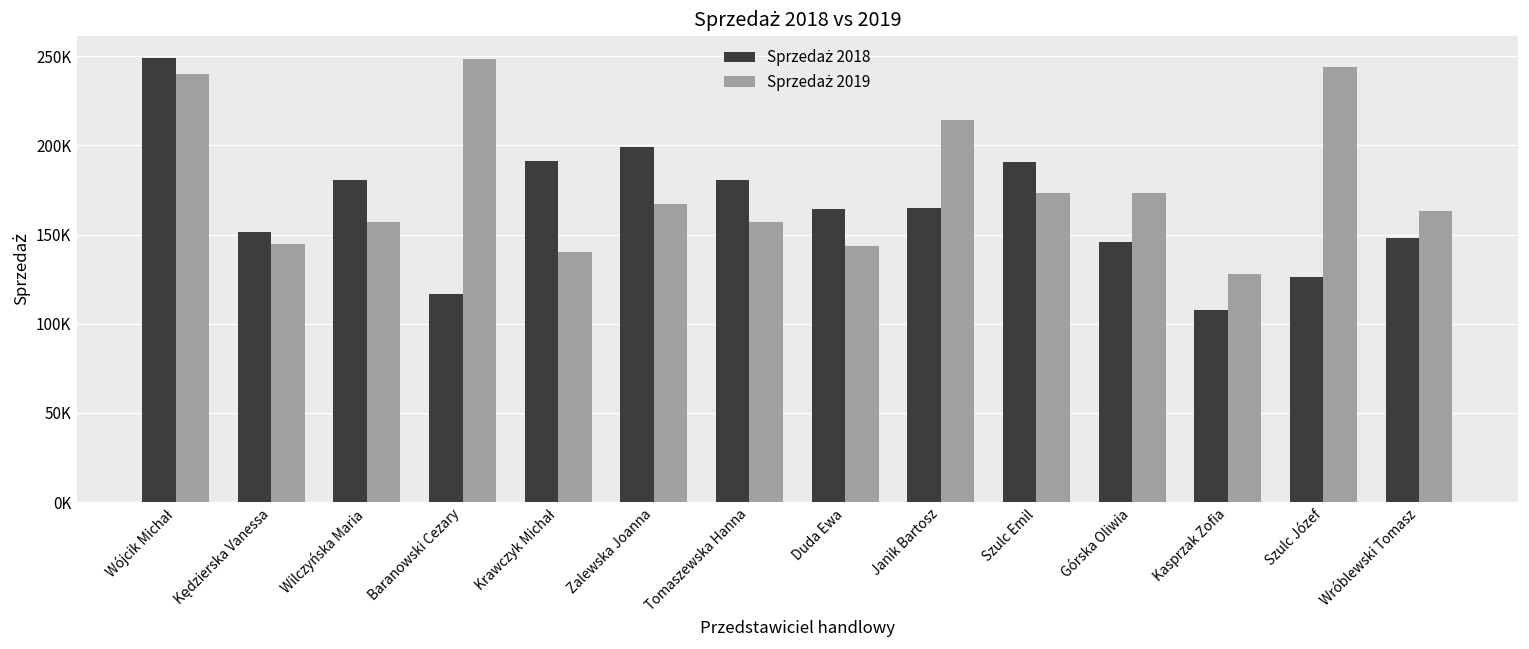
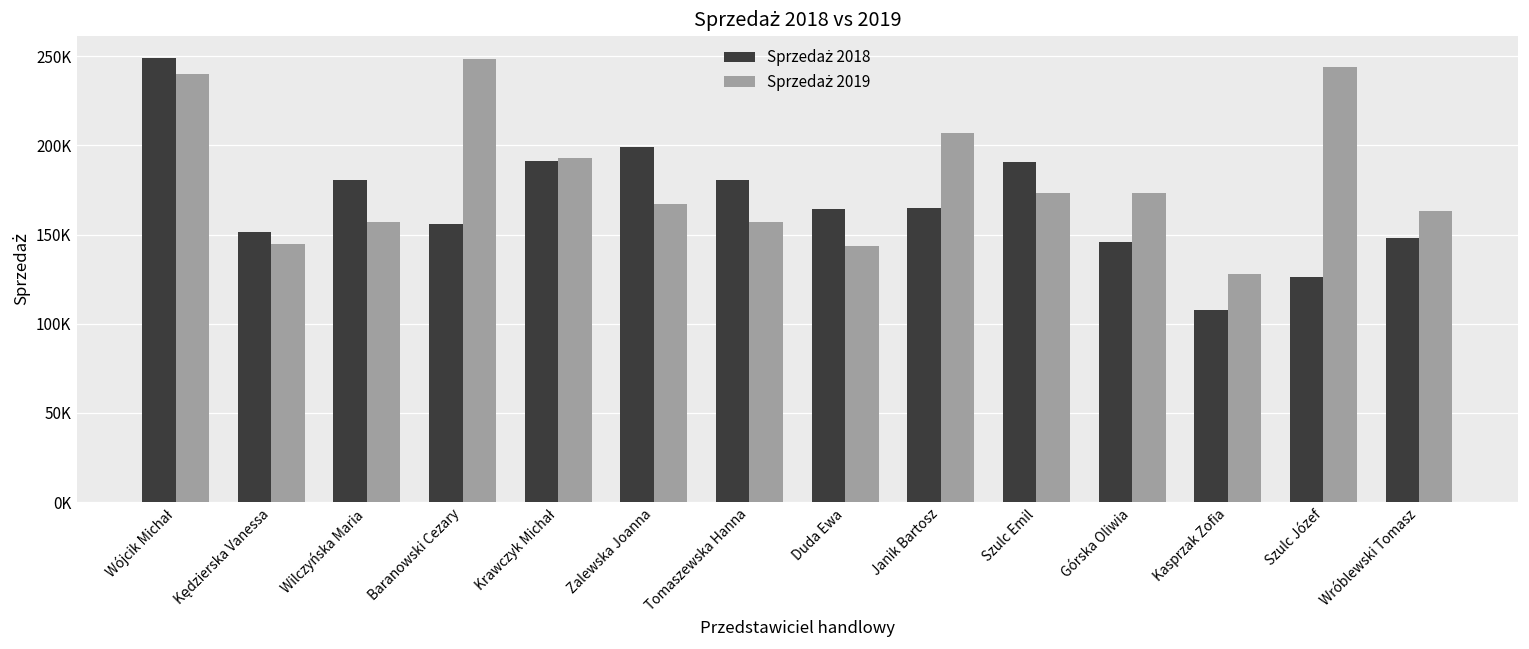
Sprzedaż 2018, Baranowski Cezary: 117000 -> 156000
Sprzedaż 2019, Krawczyk Michał: 140000 -> 193000
Sprzedaż 2019, Janik Bartosz: 214000 -> 207000
